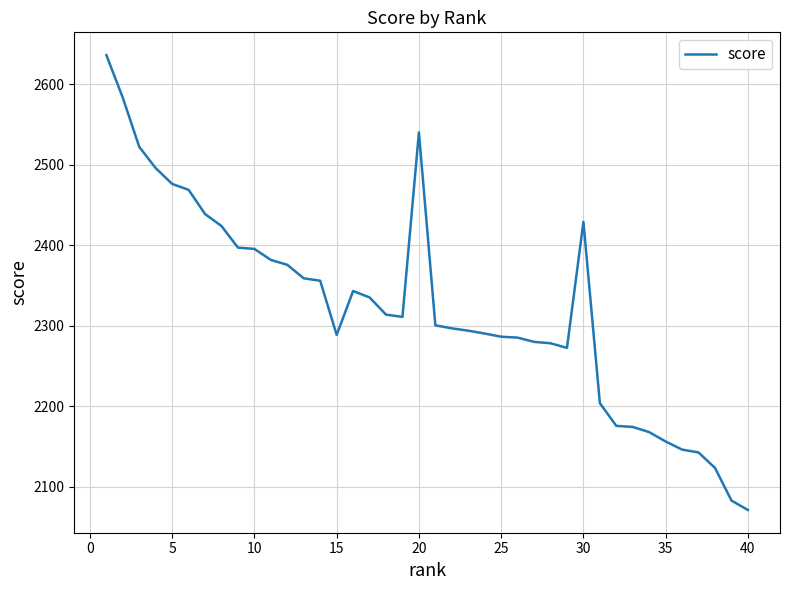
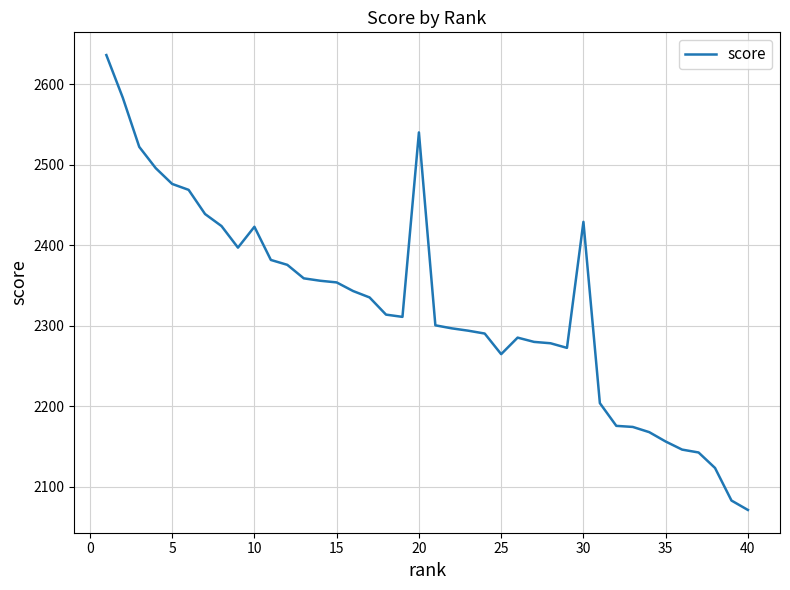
10: 2400 -> 2420
15: 2290 -> 2350
25: 2290 -> 2260
